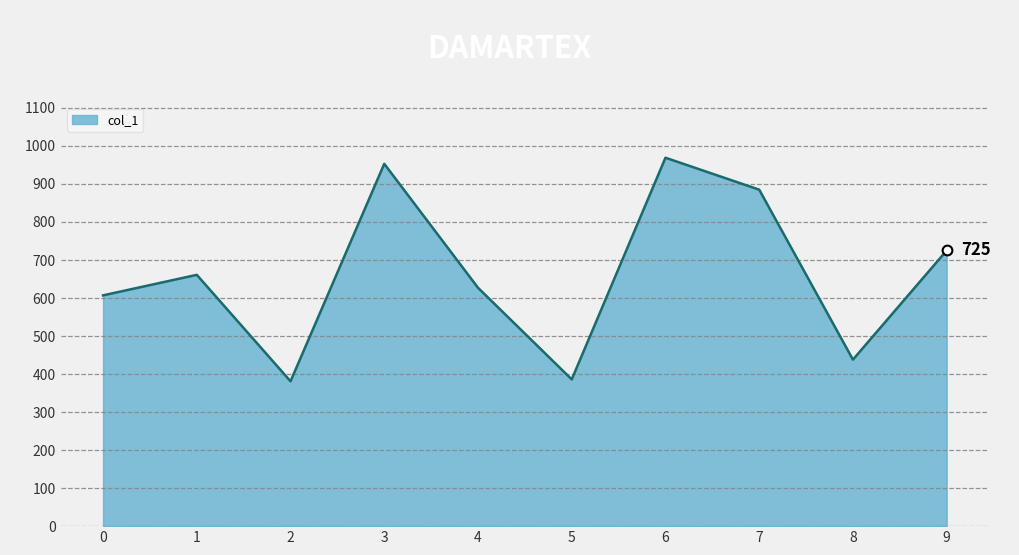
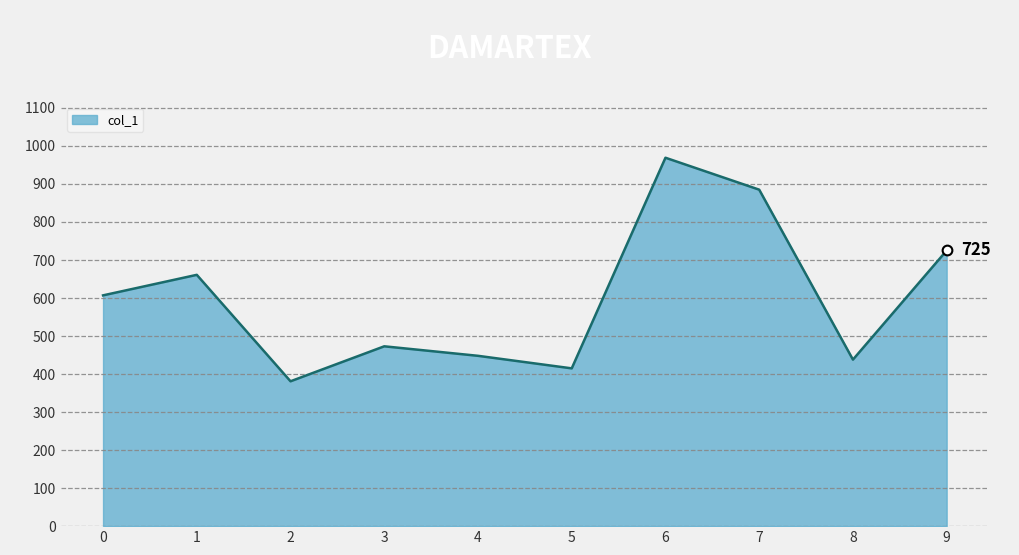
col_1, 3: 950 -> 470
col_1, 4: 630 -> 450
col_1, 5: 390 -> 420
